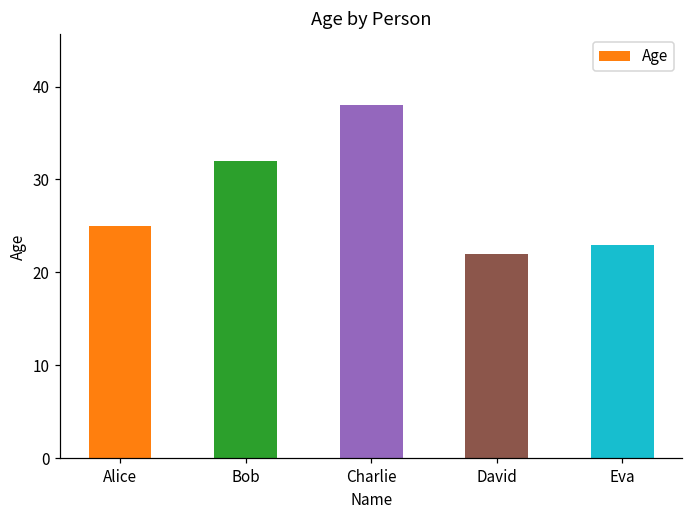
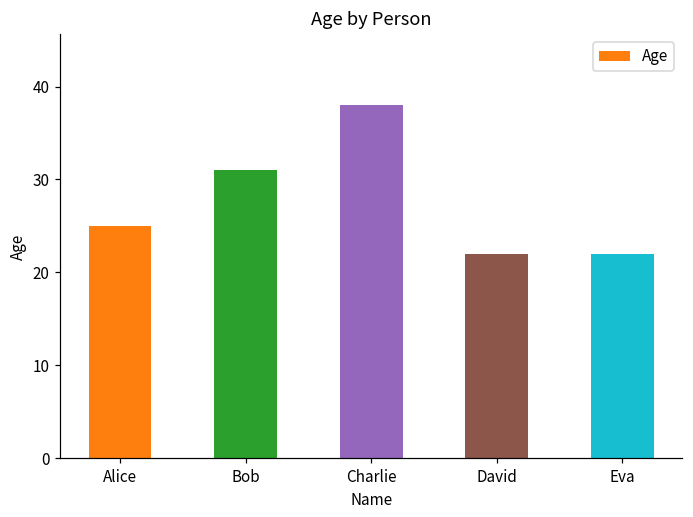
Bob: 32 -> 31
Eva: 23 -> 22
